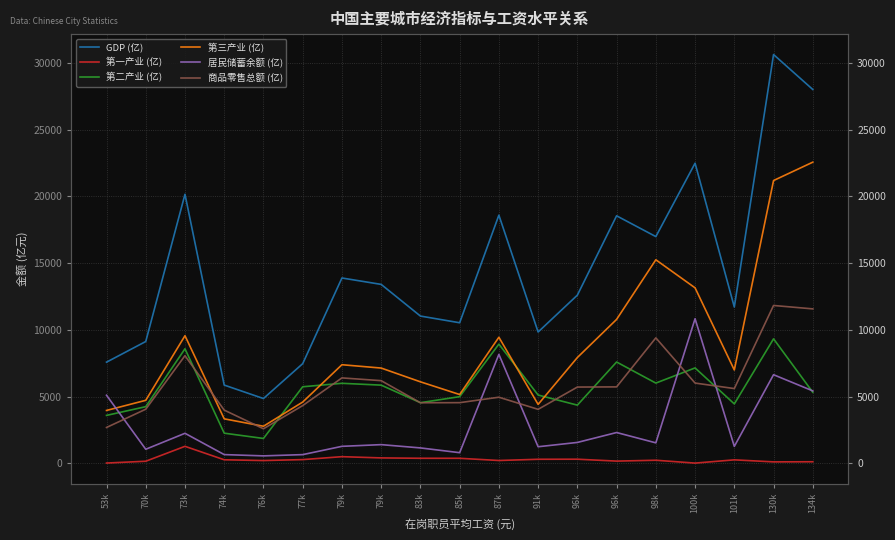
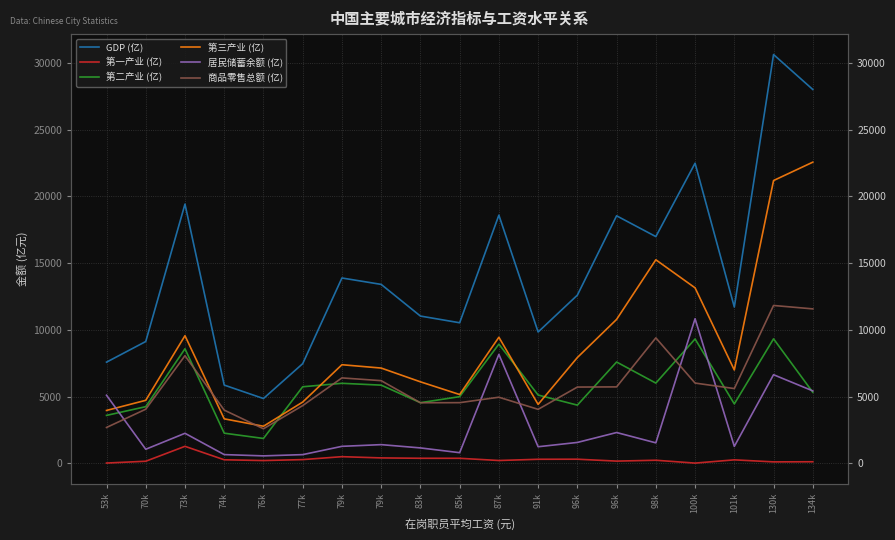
GDP (亿), 73k: 20200 -> 19400
第二产业 (亿), 100k: 7200 -> 9300
